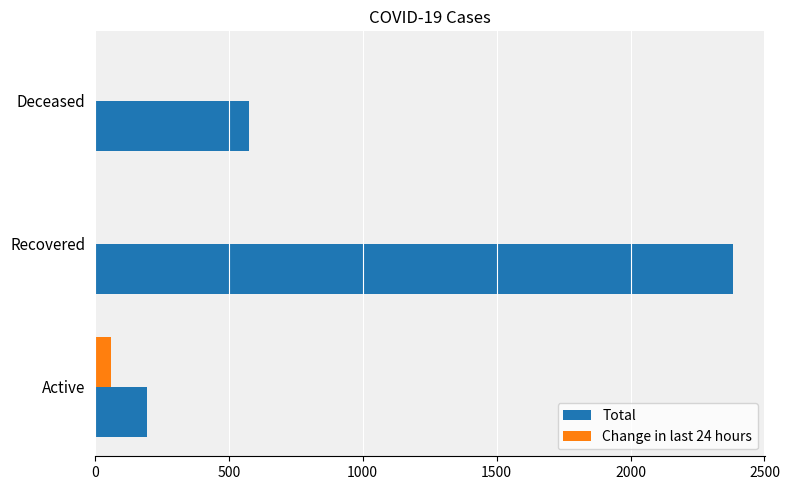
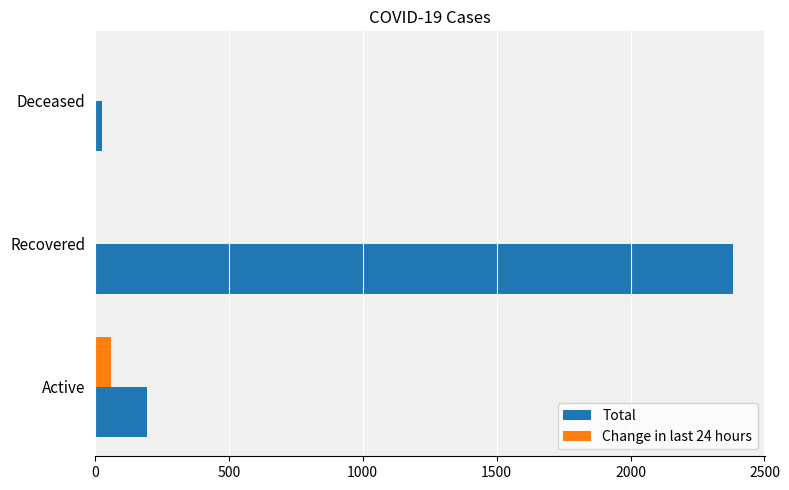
Total, Deceased: 580 -> 30
